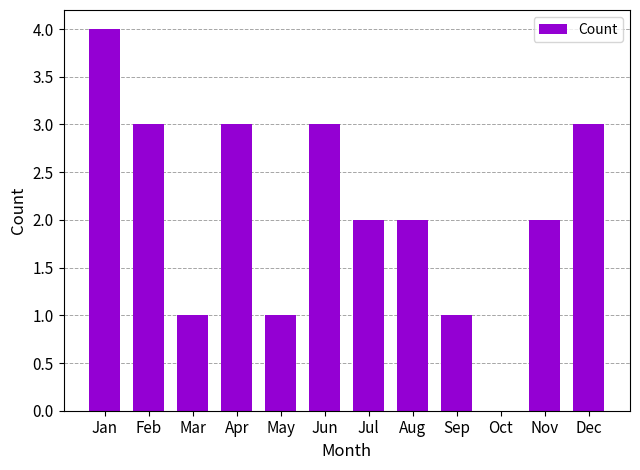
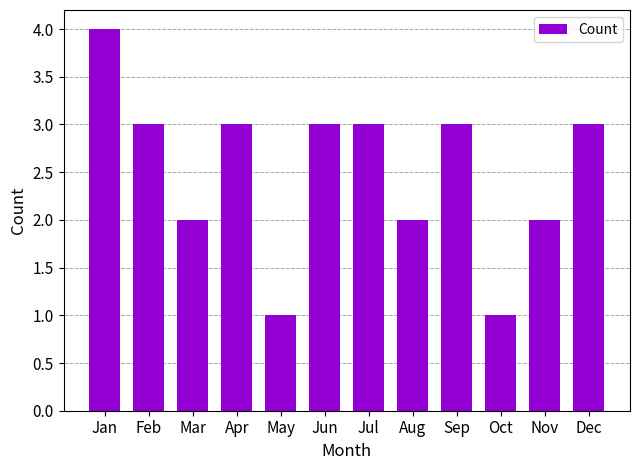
Mar: 1 -> 2
Jul: 2 -> 3
Sep: 1 -> 3
Oct: 0 -> 1
